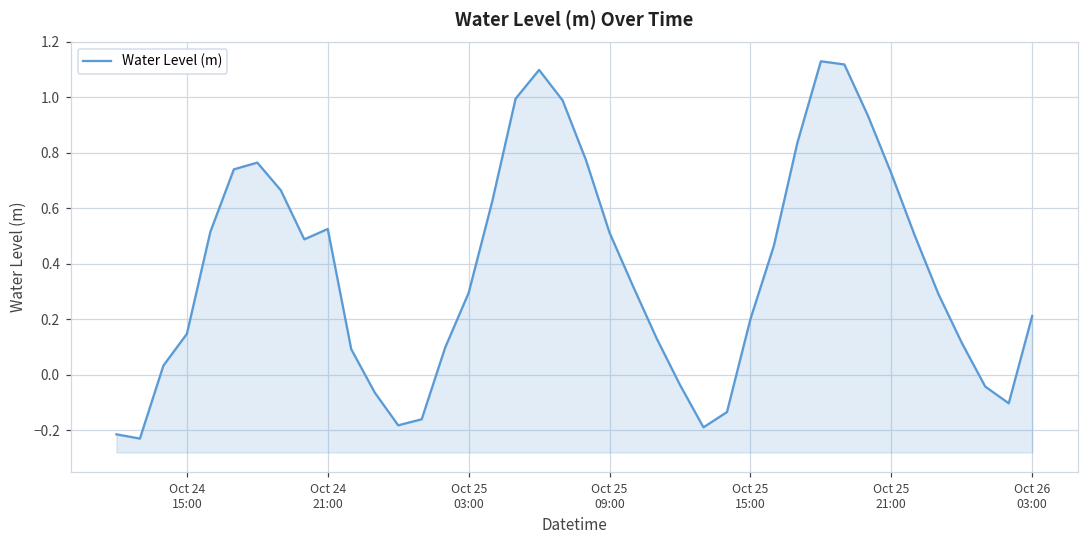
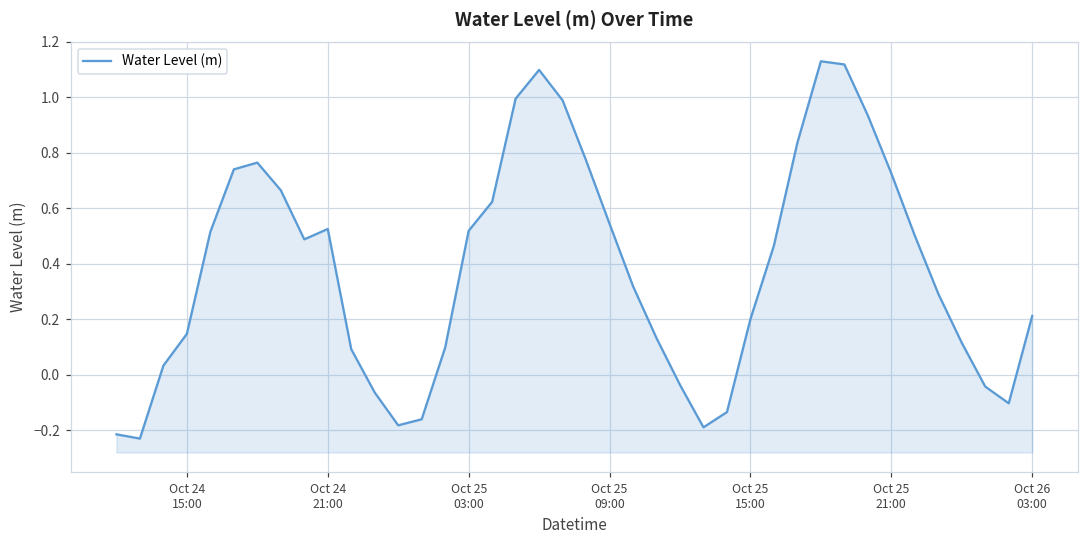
Oct 25 03:00: 0.30 -> 0.52
Oct 25 09:00: 0.51 -> 0.54
